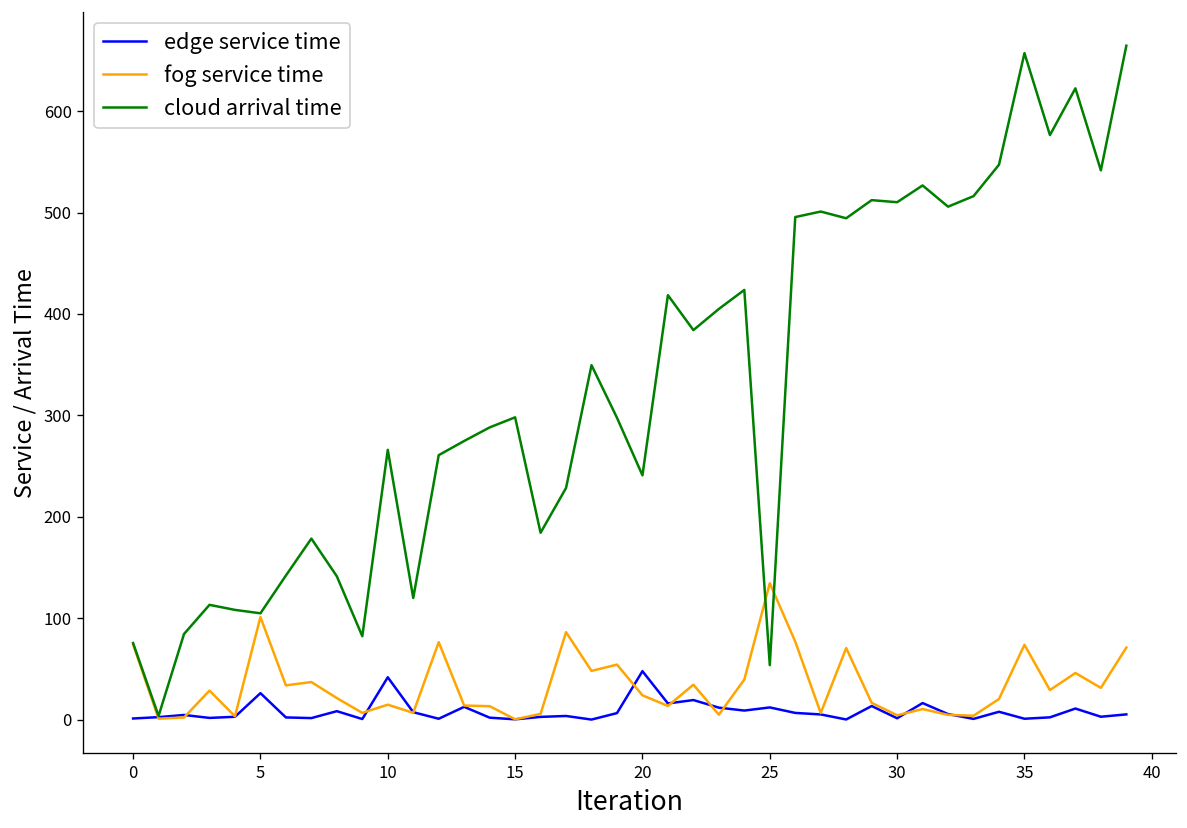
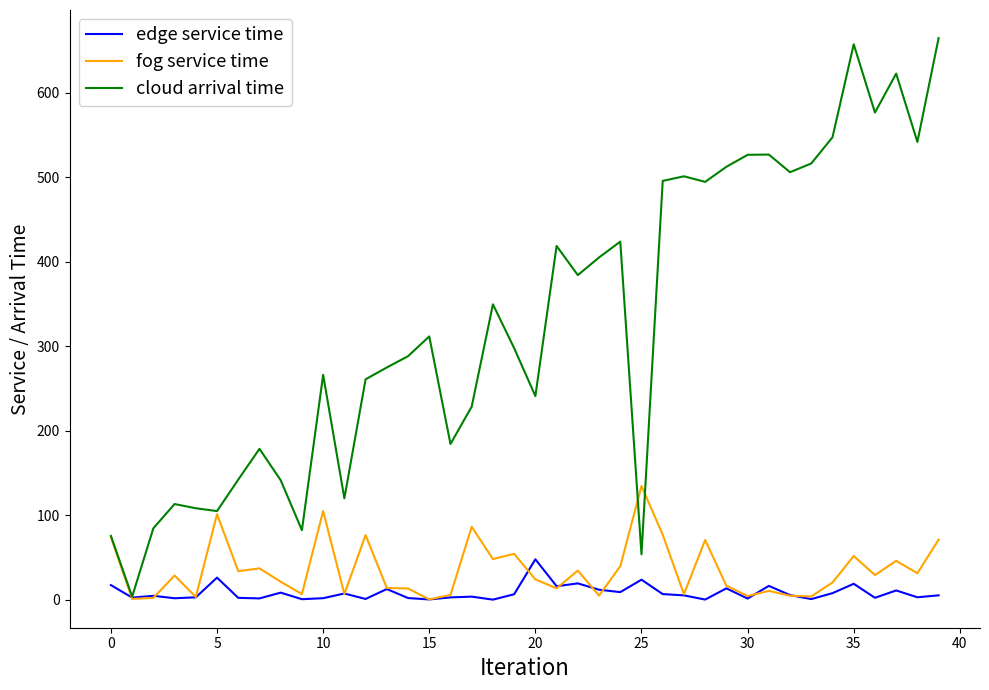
edge service time, 0: 0 -> 20
edge service time, 10: 40 -> 0
fog service time, 10: 10 -> 100
cloud arrival time, 15: 300 -> 310
edge service time, 25: 10 -> 20
cloud arrival time, 30: 510 -> 530
edge service time, 35: 0 -> 20
fog service time, 35: 70 -> 50
